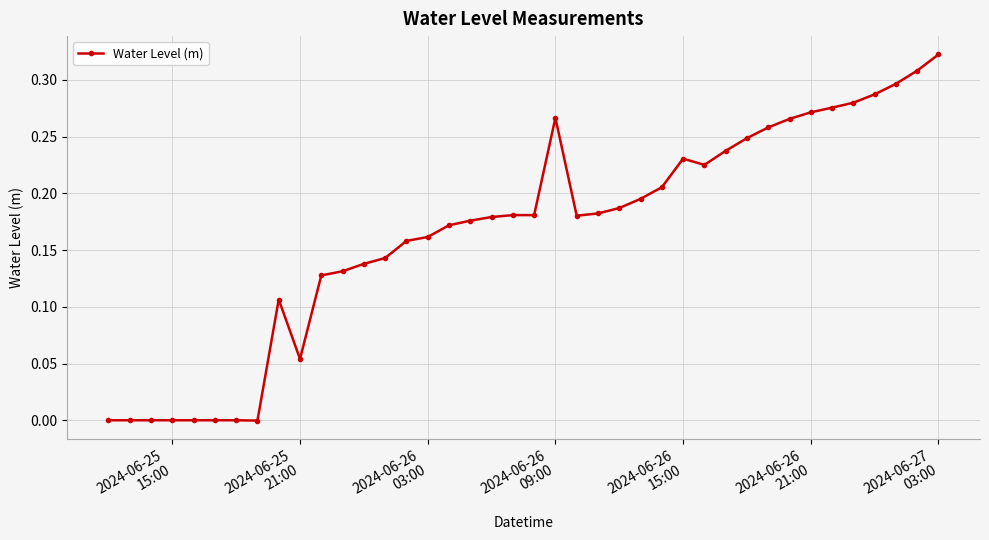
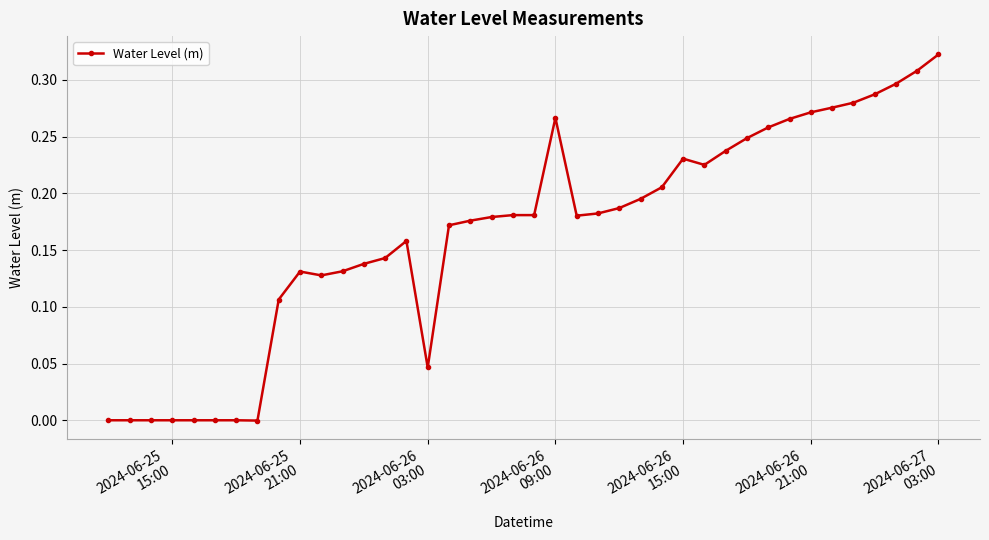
2024-06-25 21:00: 0.054 -> 0.131
2024-06-26 03:00: 0.162 -> 0.047
